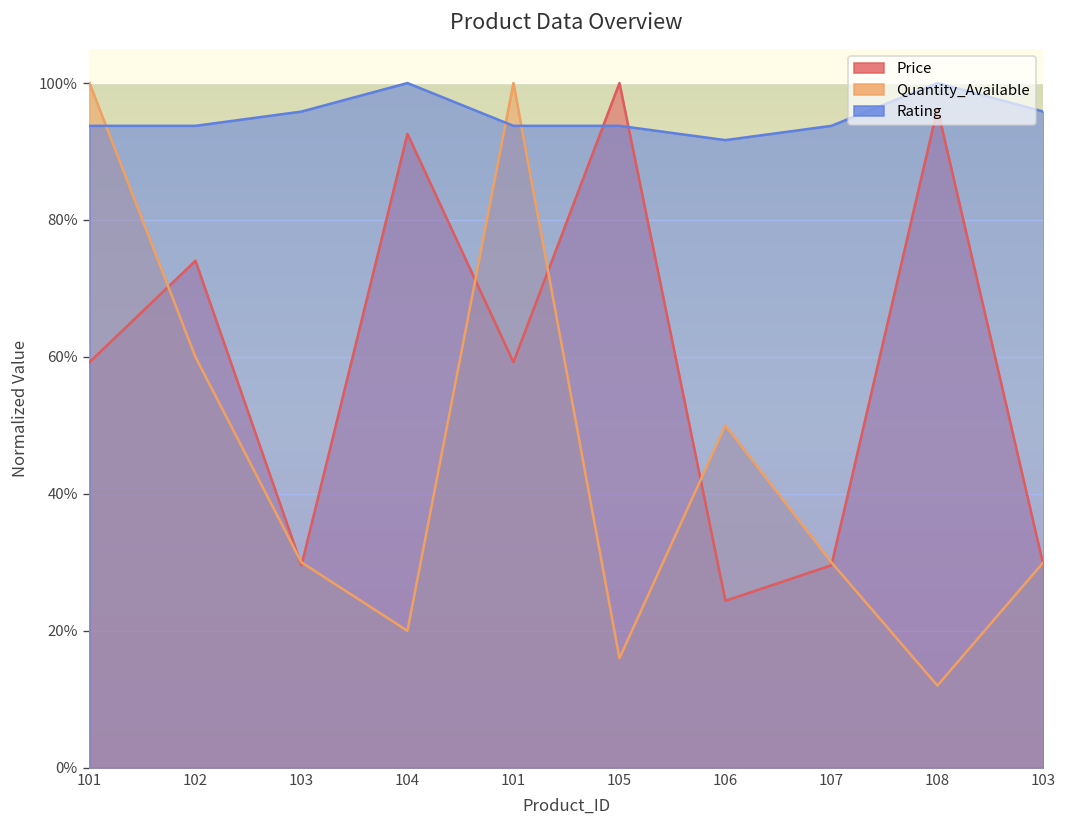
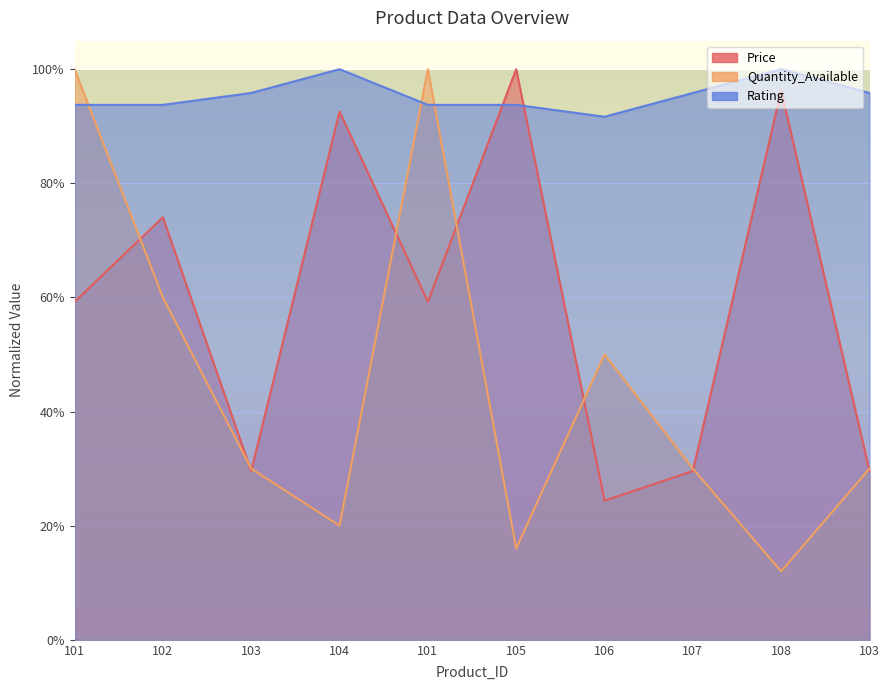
Rating, 107: 94% -> 96%
